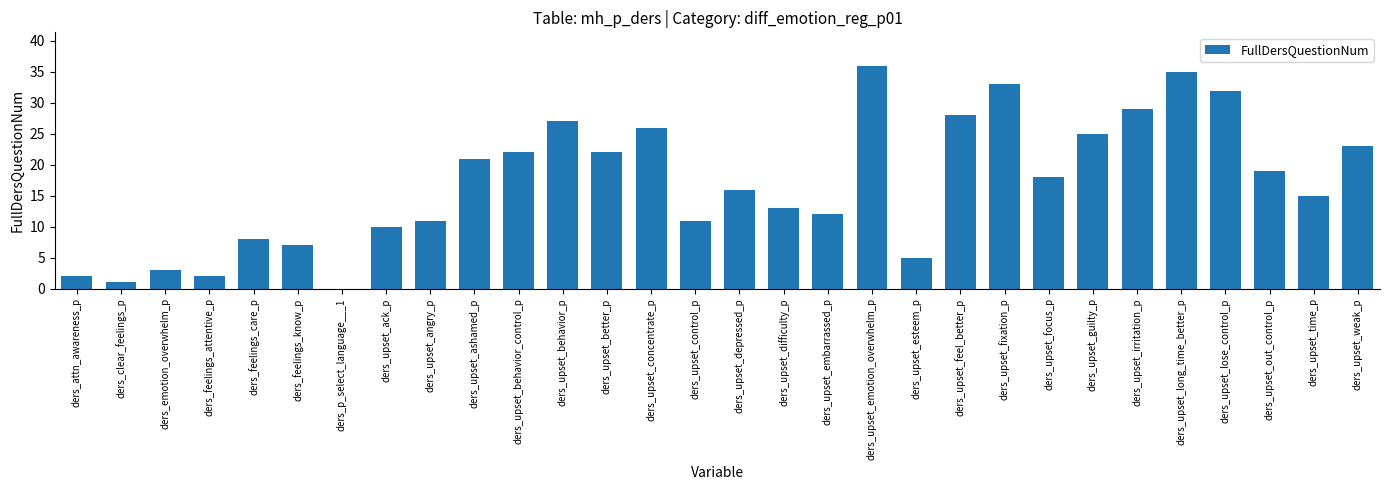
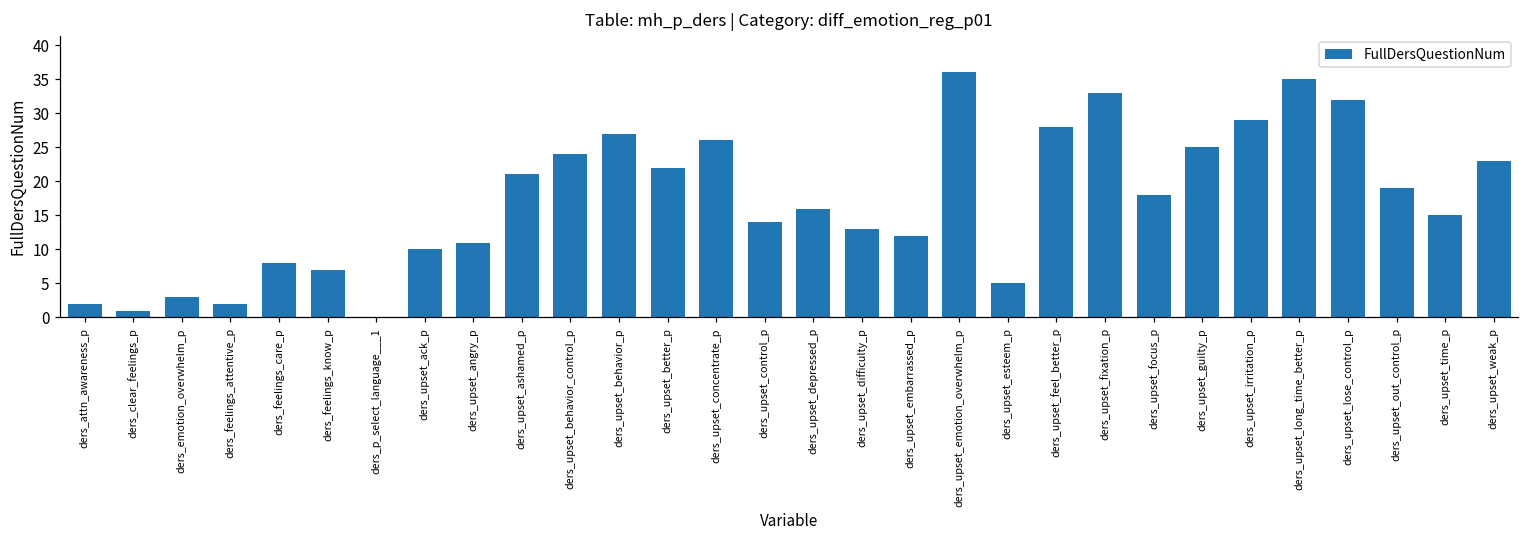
ders_upset_behavior_control_p: 22 -> 24
ders_upset_control_p: 11 -> 14
